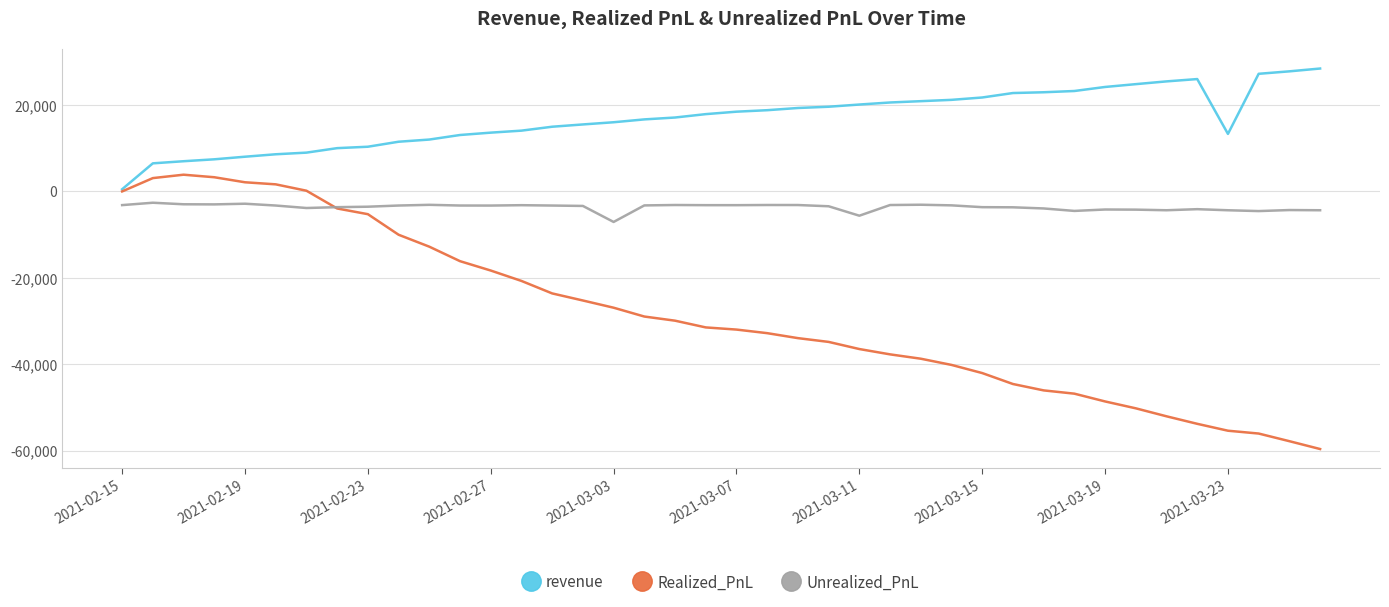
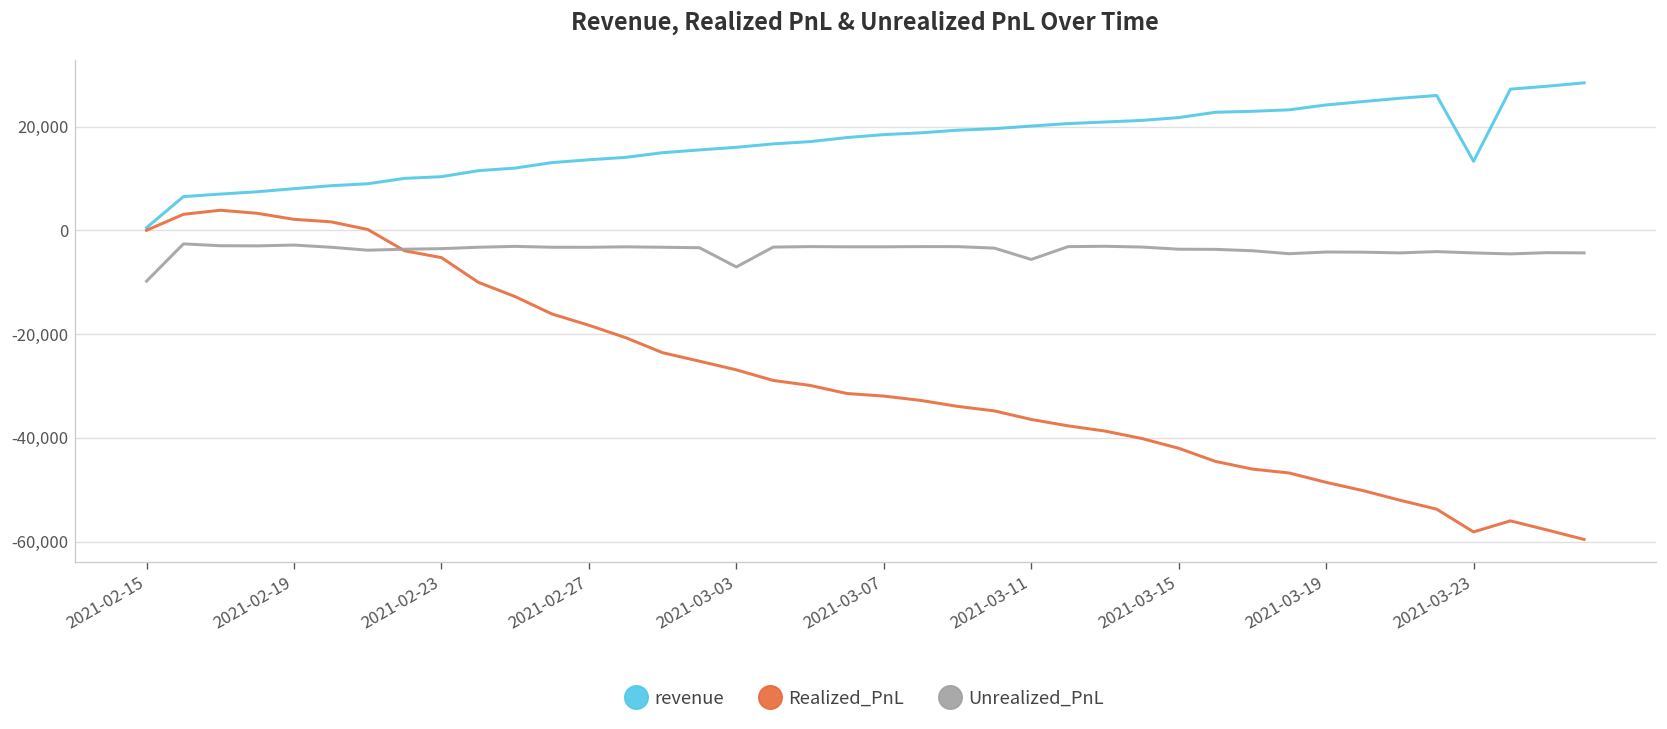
Unrealized_PnL, 2021-02-15: -3,000 -> -10,000
Realized_PnL, 2021-03-23: -55,000 -> -58,000
